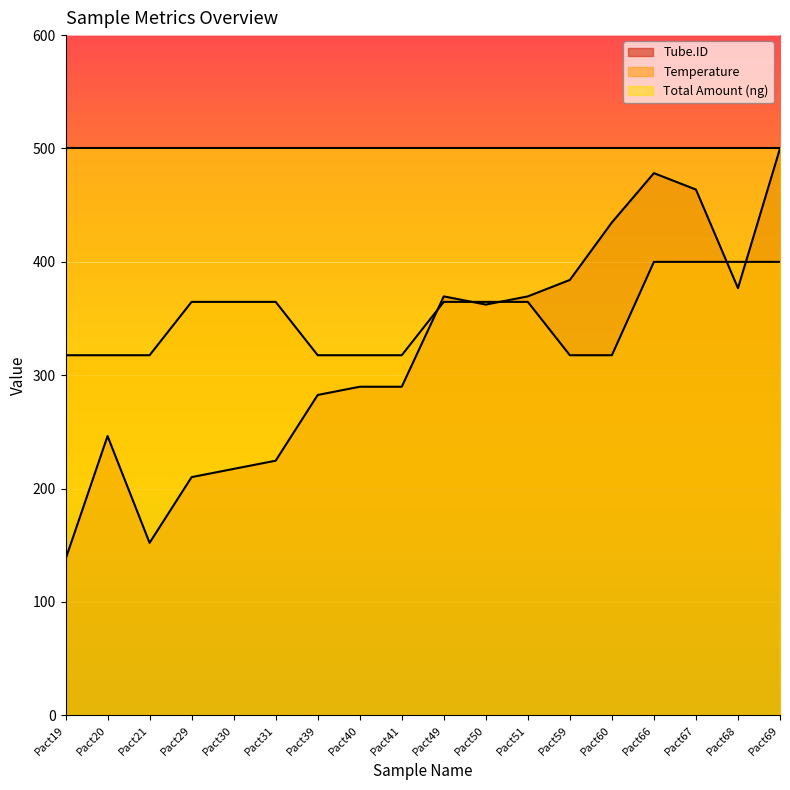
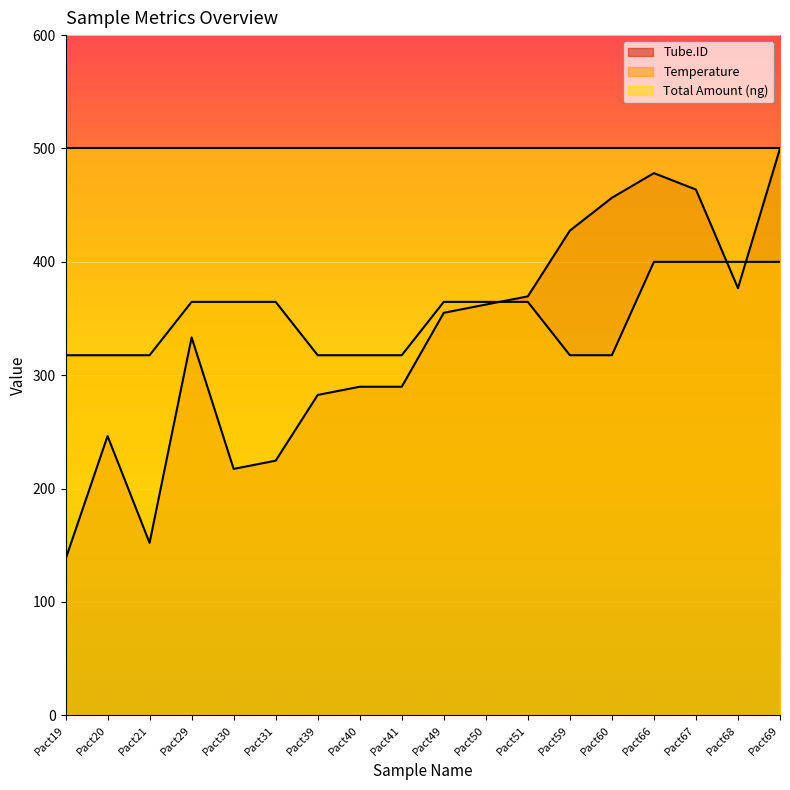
Tube.ID, Pact29: 210 -> 333
Tube.ID, Pact49: 370 -> 355
Tube.ID, Pact59: 384 -> 428
Tube.ID, Pact60: 435 -> 457
